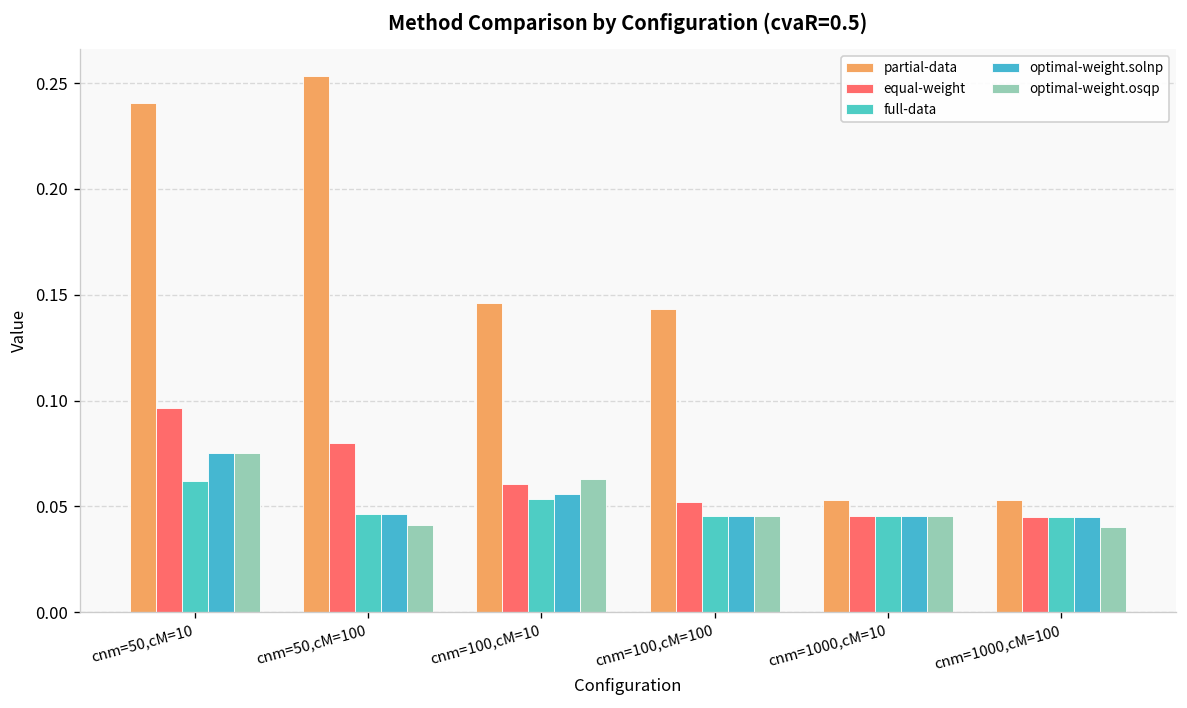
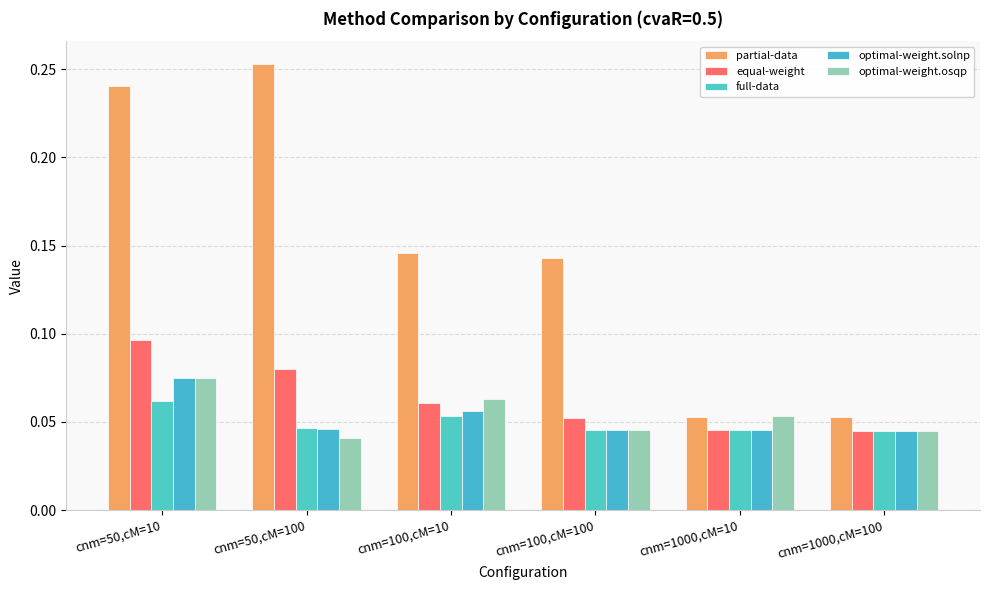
optimal-weight.osqp, cnm=1000,cM=10: 0.045 -> 0.053
optimal-weight.osqp, cnm=1000,cM=100: 0.040 -> 0.045
